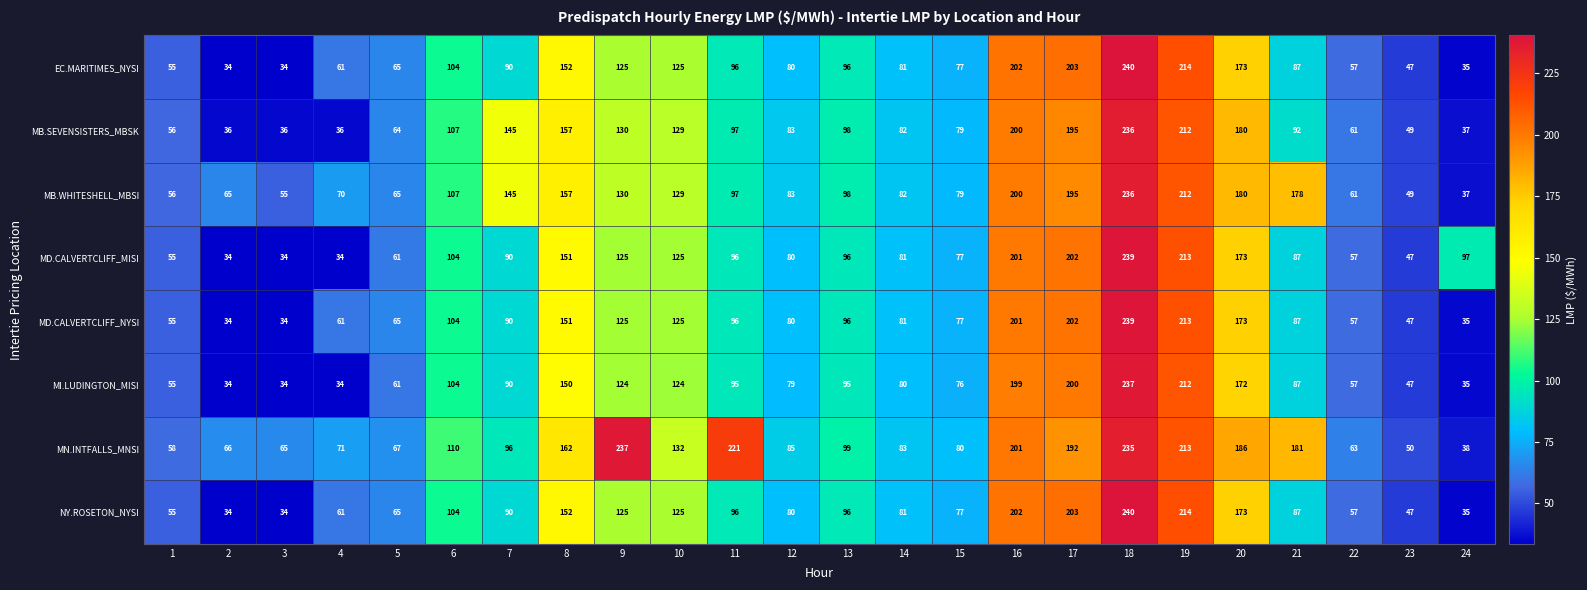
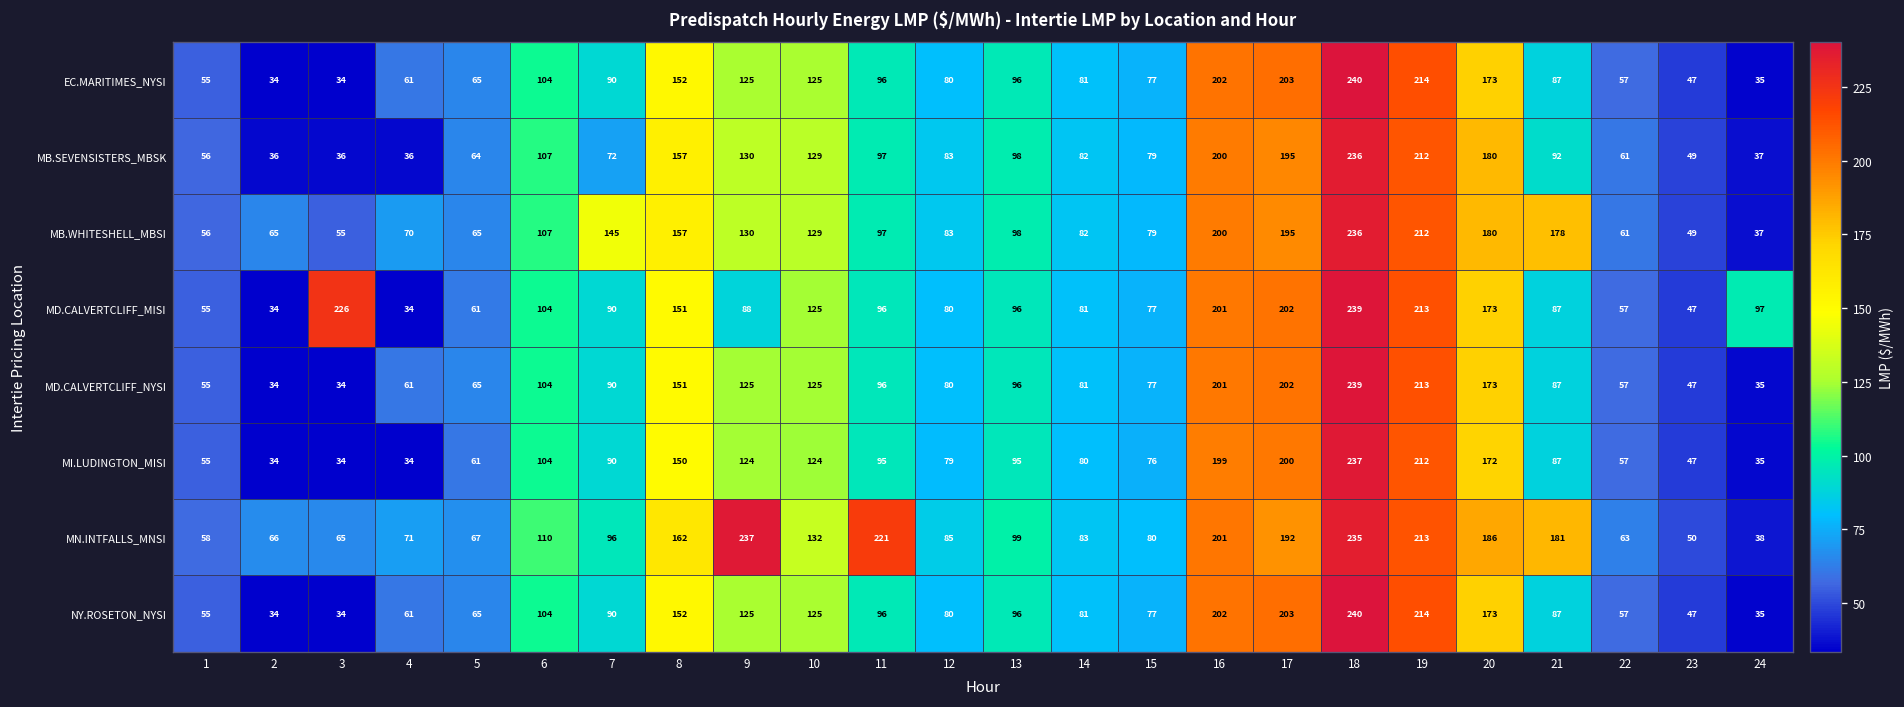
MB.SEVENSISTERS_MBSK, 7: 145 -> 72
MD.CALVERTCLIFF_MISI, 3: 34 -> 226
MD.CALVERTCLIFF_MISI, 9: 125 -> 88
